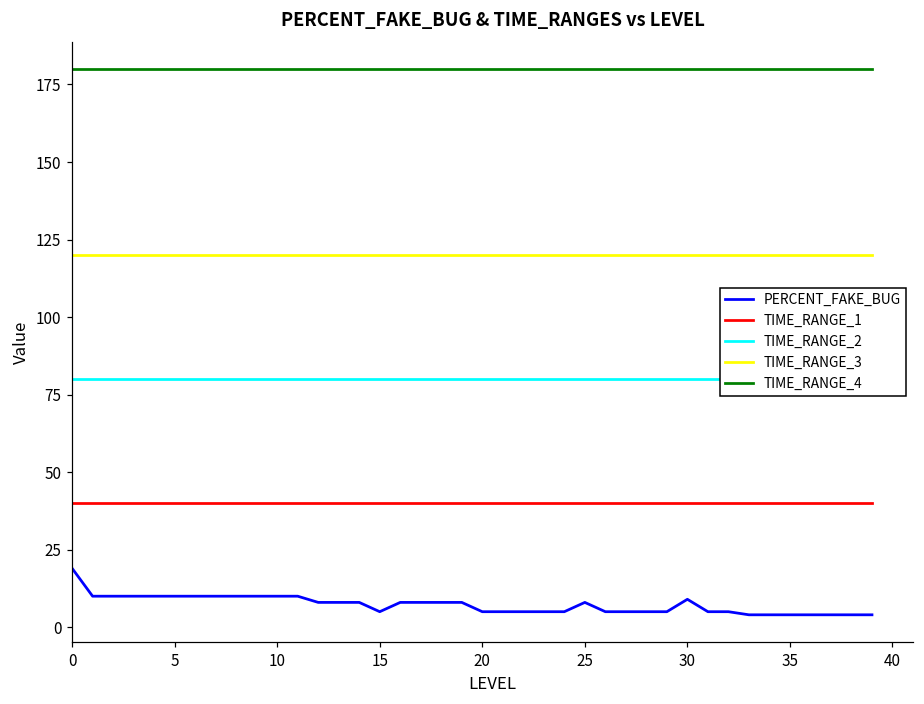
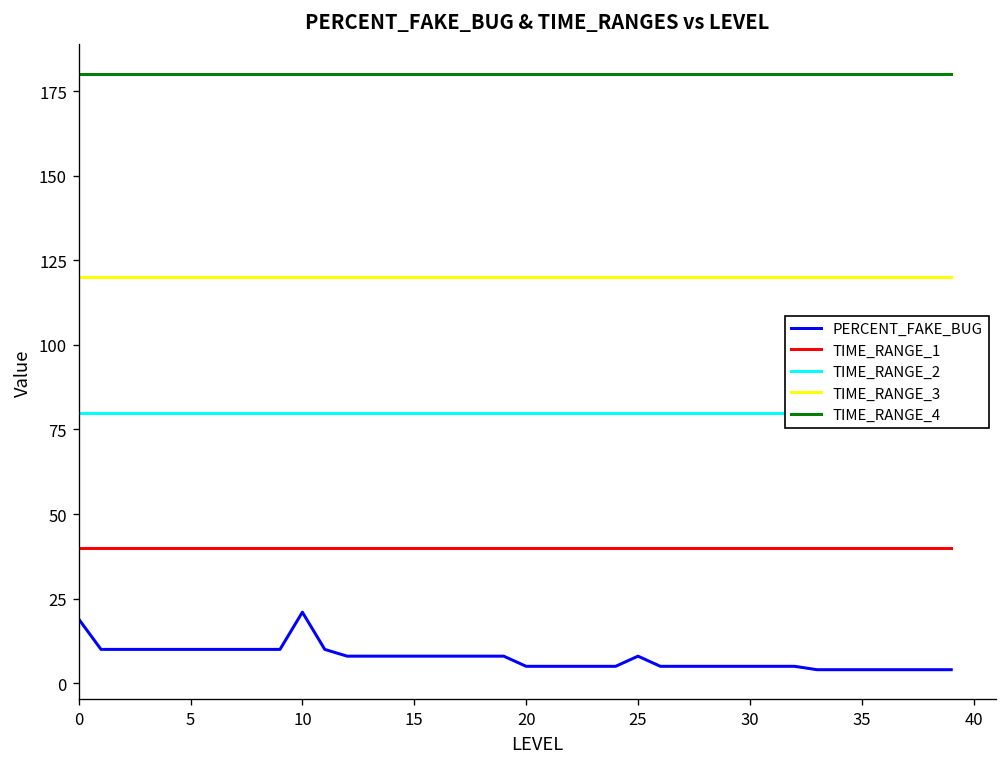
PERCENT_FAKE_BUG, 10: 10 -> 21
PERCENT_FAKE_BUG, 15: 5 -> 8
PERCENT_FAKE_BUG, 30: 9 -> 5
